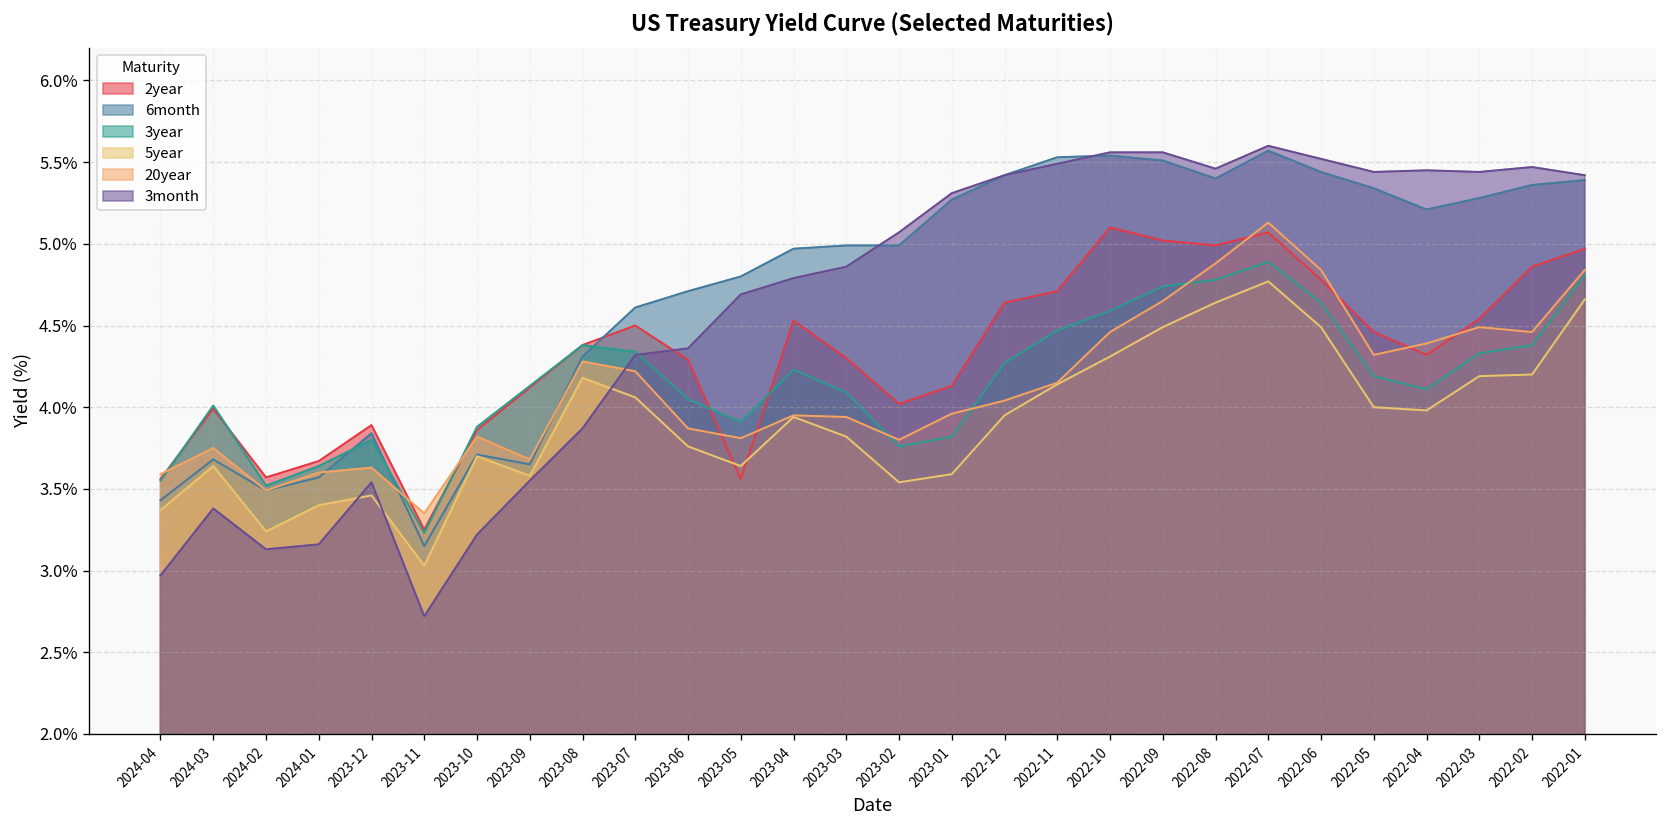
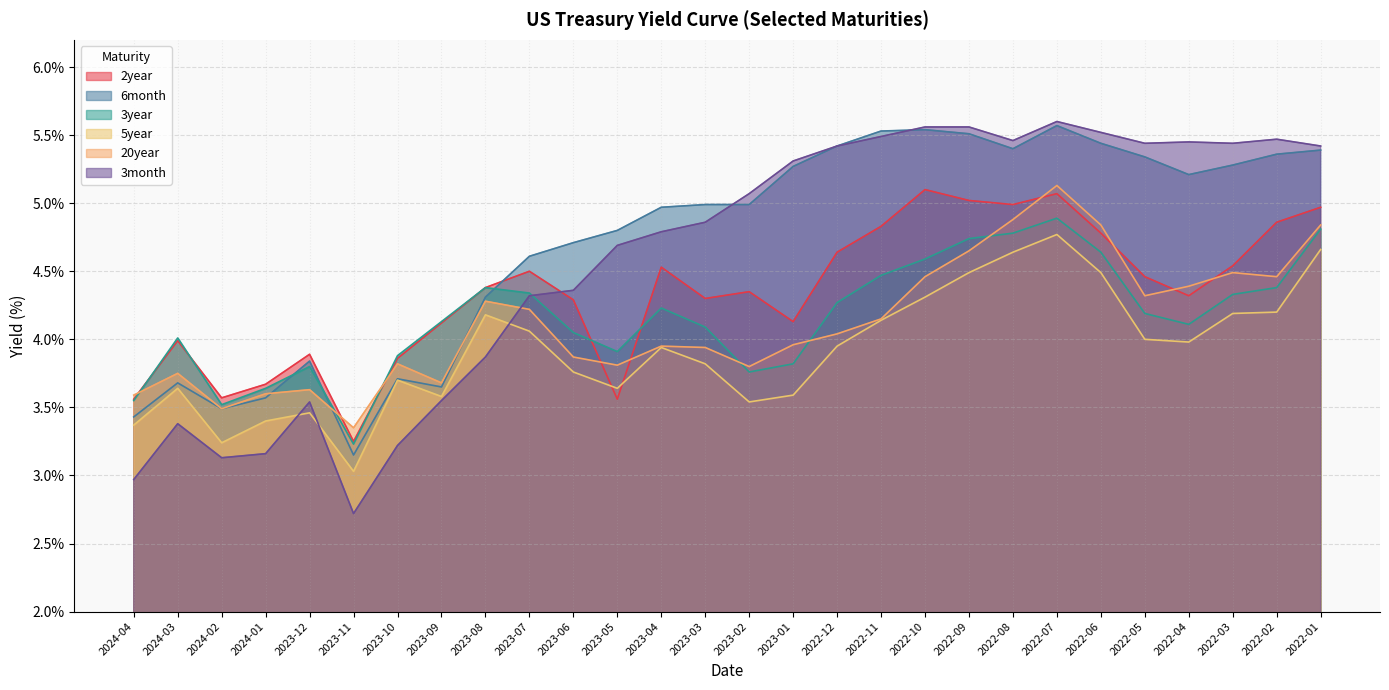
2year, 2023-02: 4.02% -> 4.35%
2year, 2022-11: 4.71% -> 4.83%
